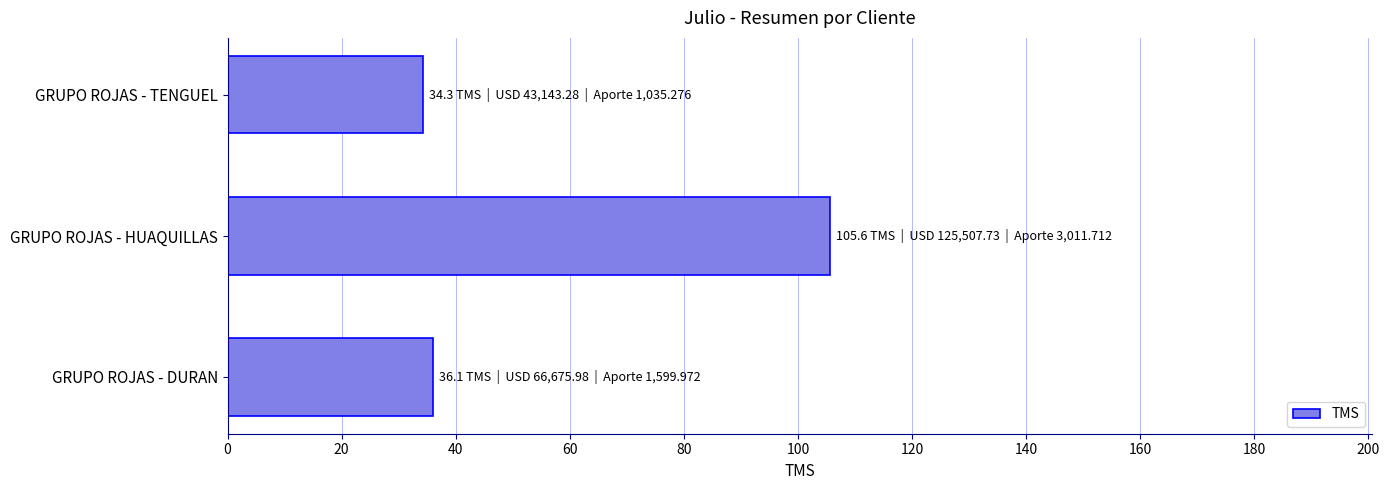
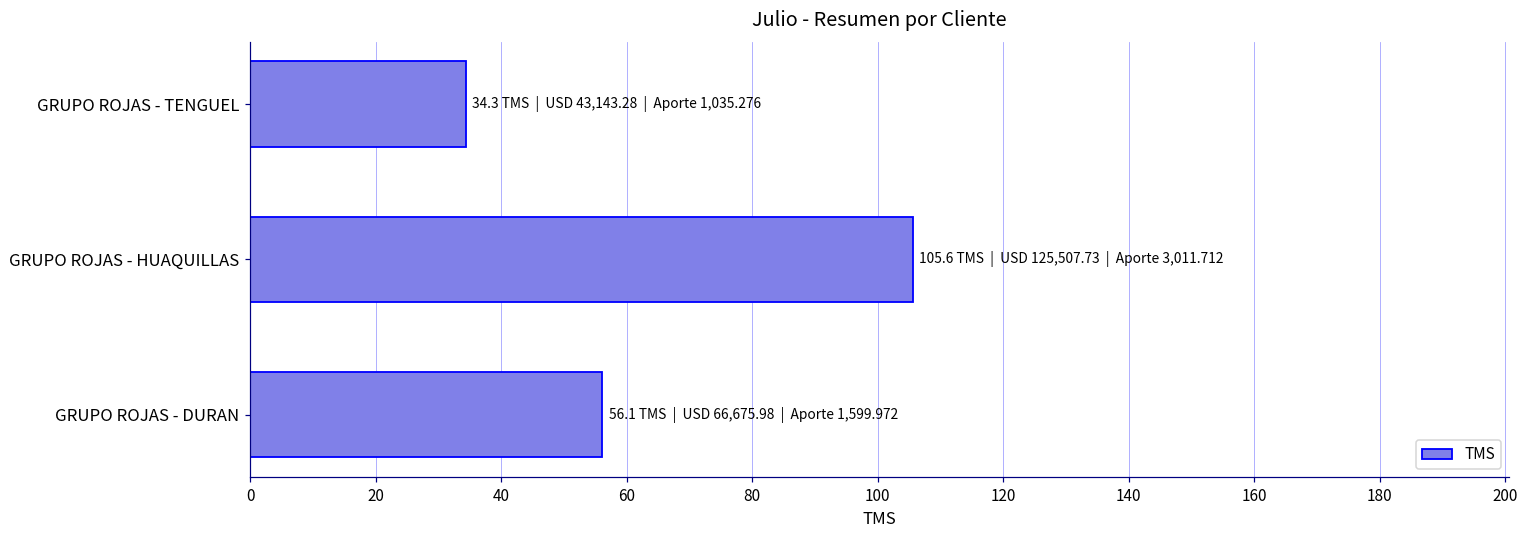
GRUPO ROJAS - DURAN: 36.1 -> 56.1
